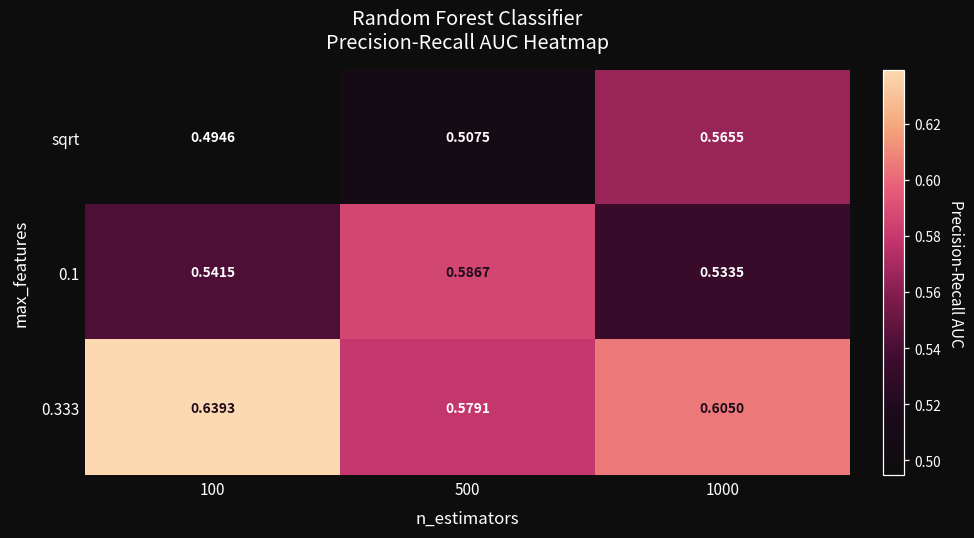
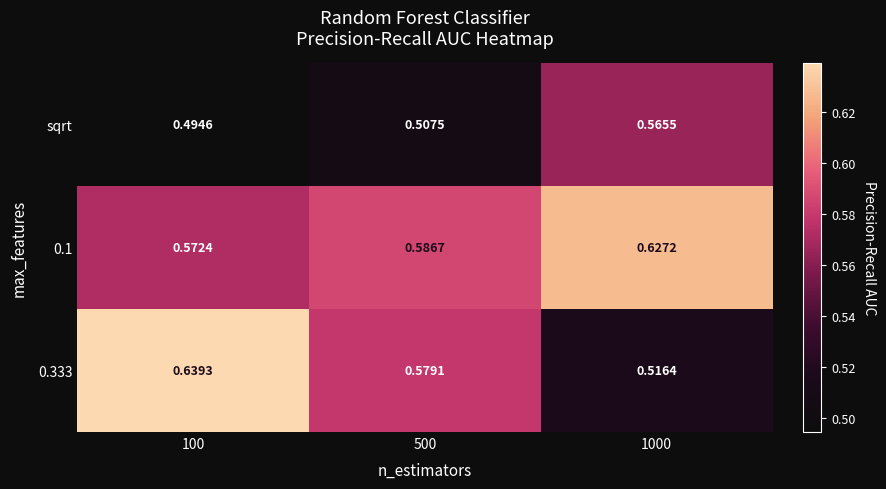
0.1, 100: 0.5415 -> 0.5724
0.1, 1000: 0.5335 -> 0.6272
0.333, 1000: 0.6050 -> 0.5164
